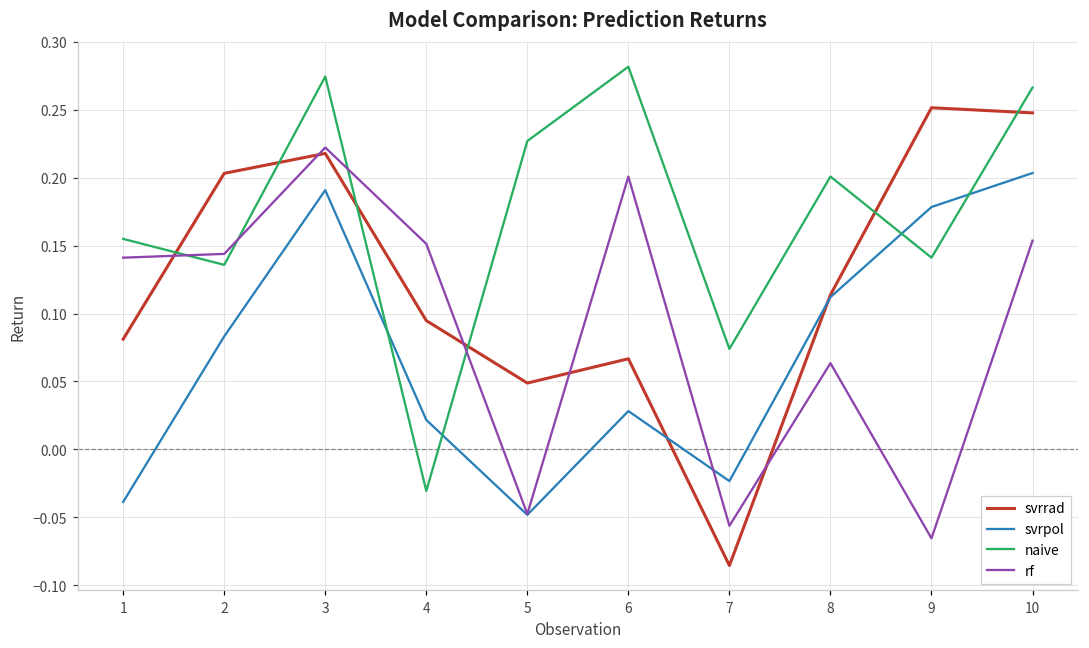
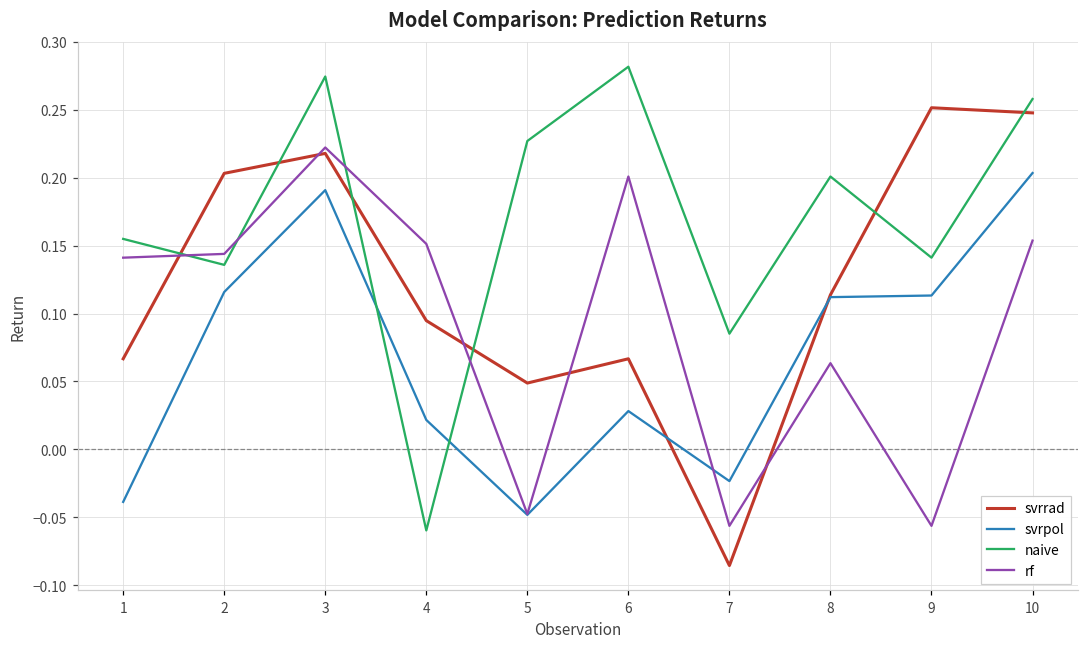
svrrad, 1: 0.081 -> 0.067
svrpol, 2: 0.083 -> 0.116
naive, 4: -0.031 -> -0.060
naive, 7: 0.074 -> 0.085
svrpol, 9: 0.178 -> 0.113
rf, 9: -0.066 -> -0.056
naive, 10: 0.266 -> 0.258
